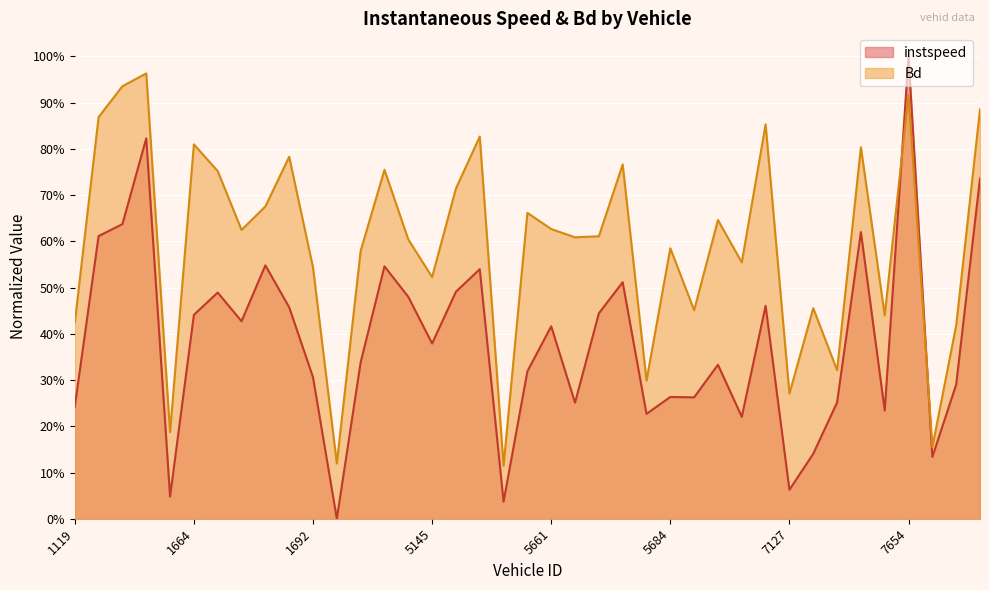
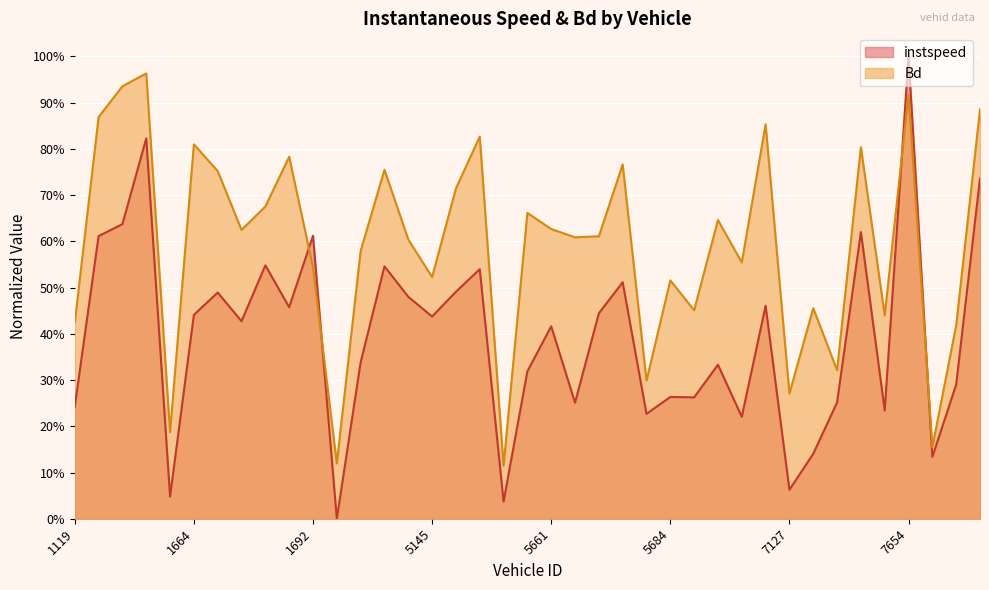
instspeed, 1692: 31% -> 61%
instspeed, 5145: 38% -> 44%
Bd, 5684: 59% -> 52%
